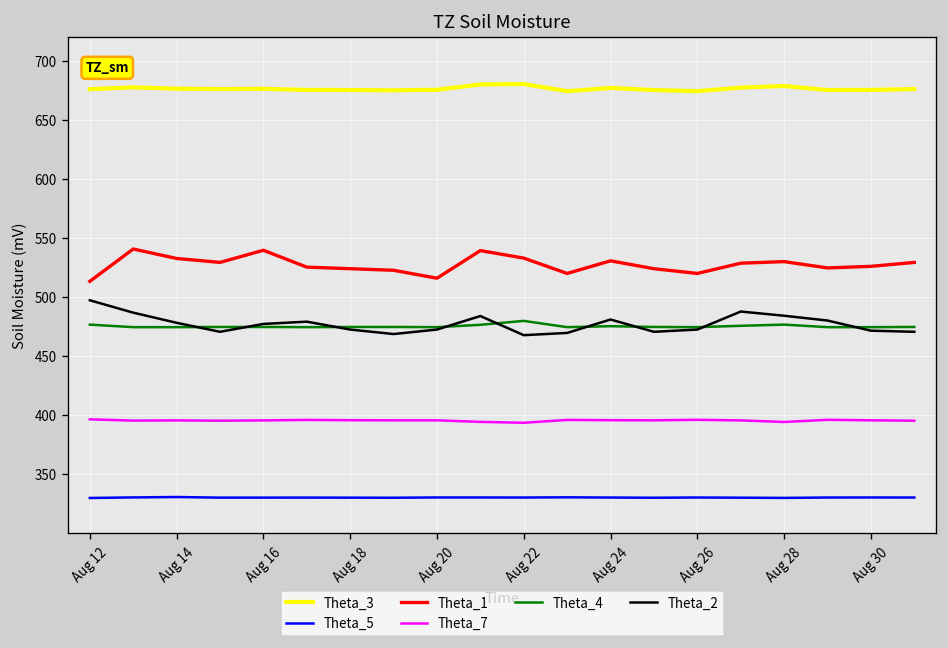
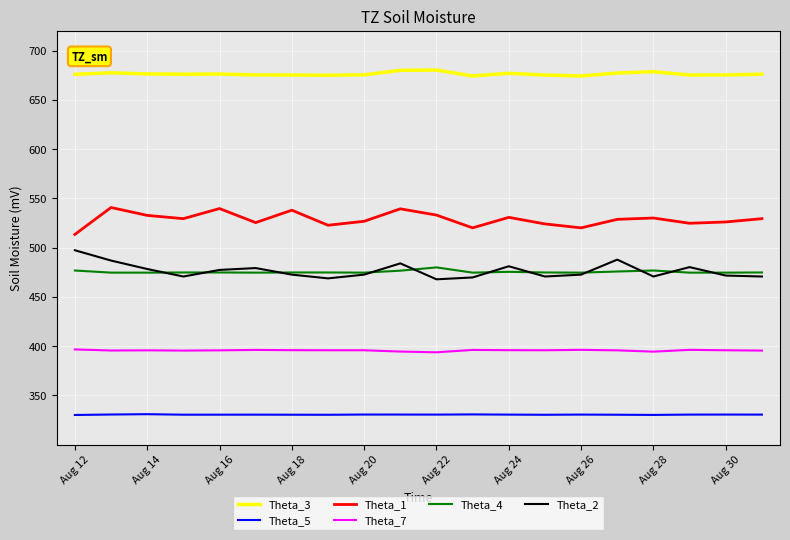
Theta_1, Aug 18: 520 -> 540
Theta_1, Aug 20: 520 -> 530
Theta_2, Aug 28: 480 -> 470
